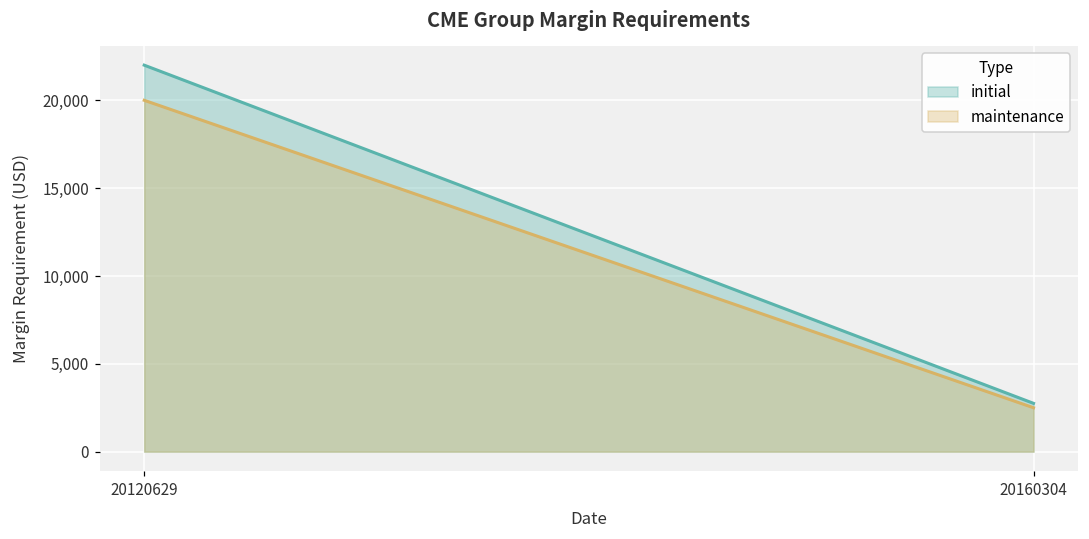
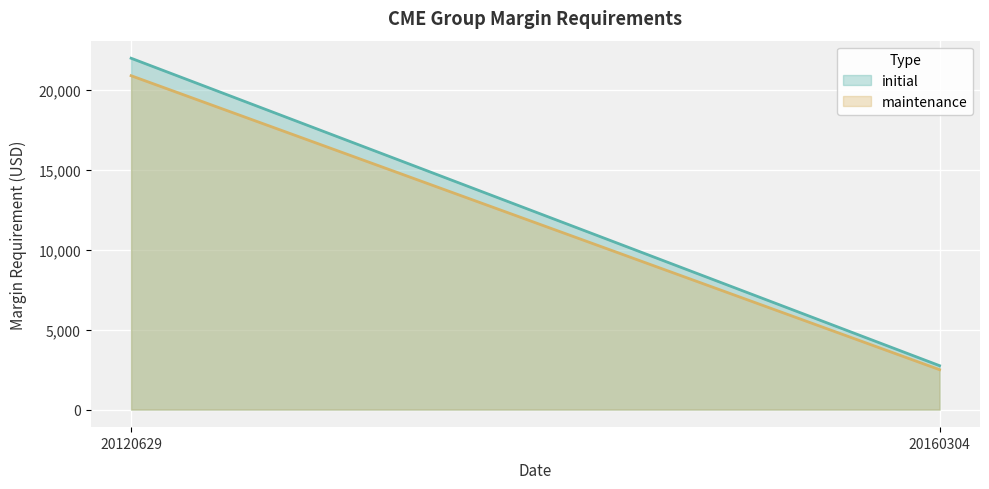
maintenance, 20120629: 20,000 -> 20,900
